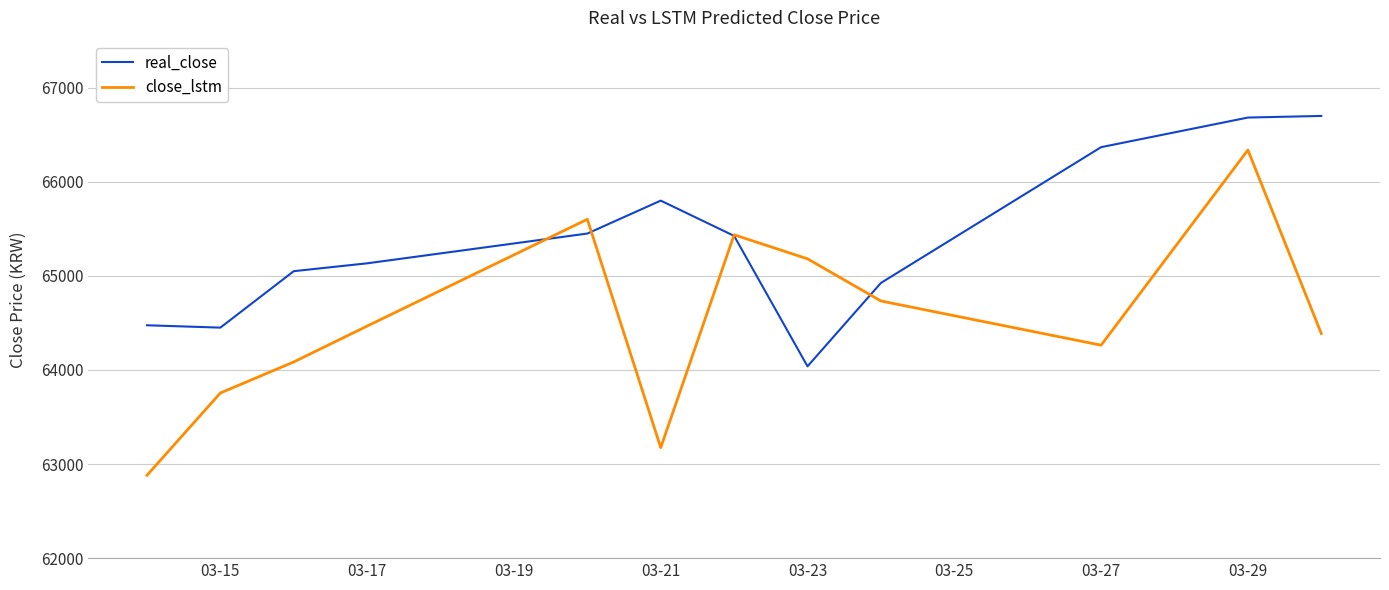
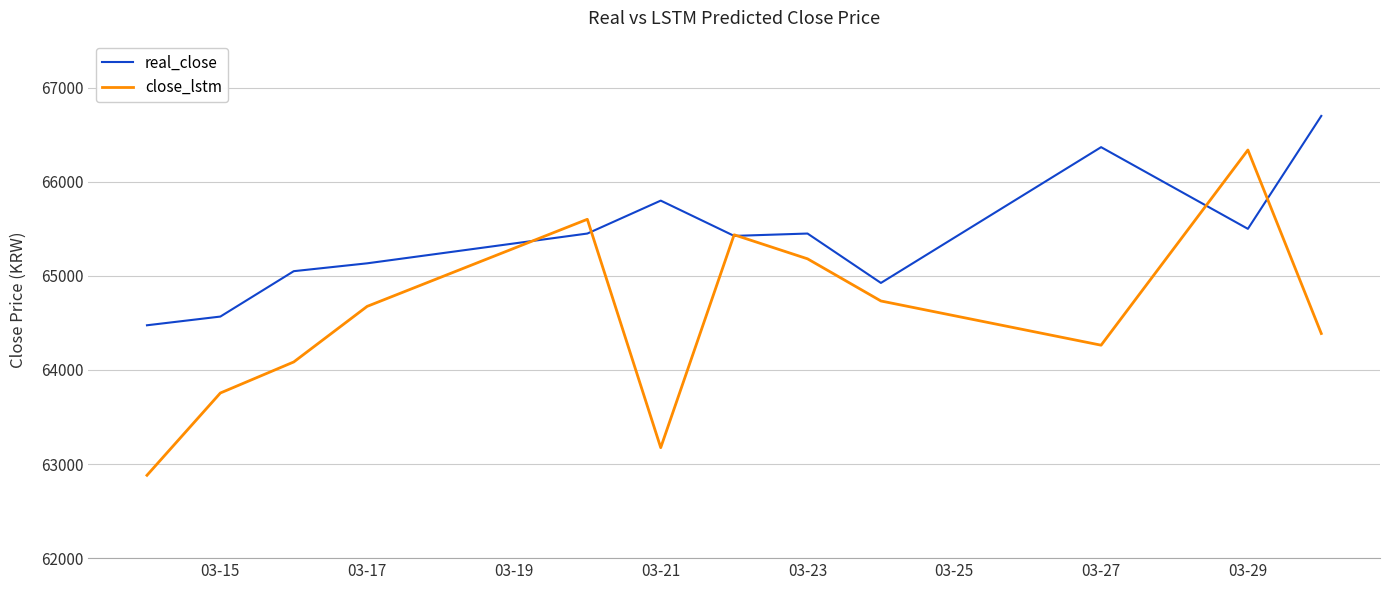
real_close, 03-15: 64500 -> 64600
close_lstm, 03-17: 64500 -> 64700
real_close, 03-23: 64000 -> 65500
real_close, 03-29: 66700 -> 65500
